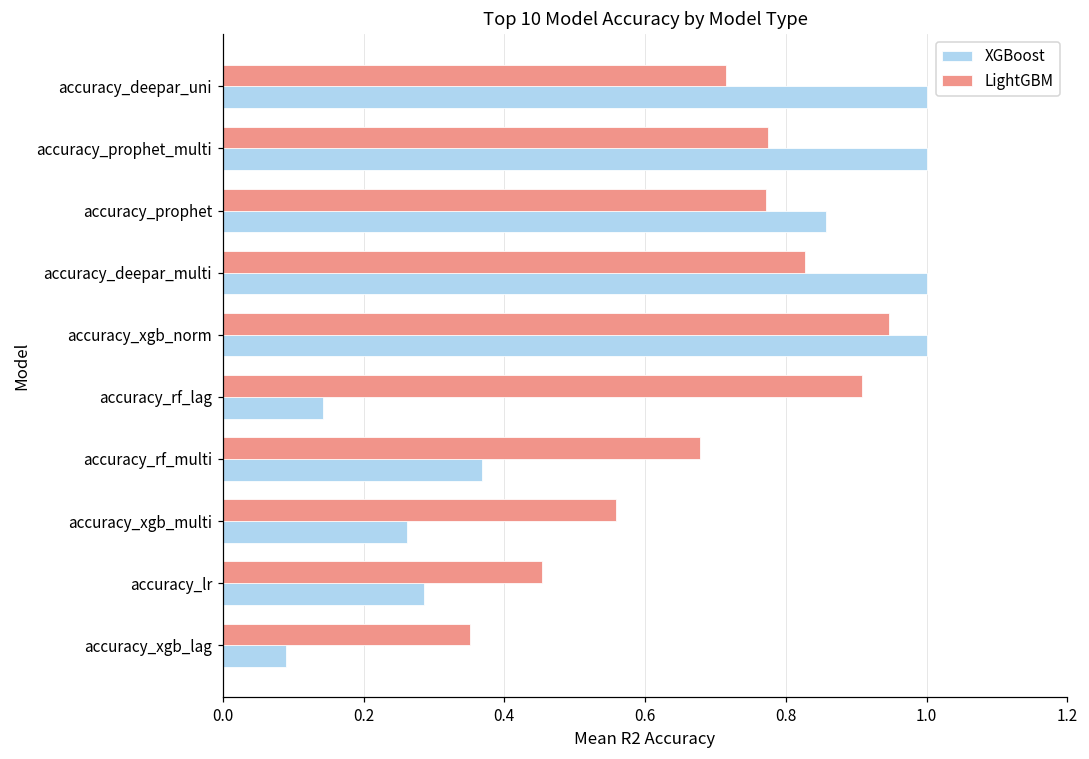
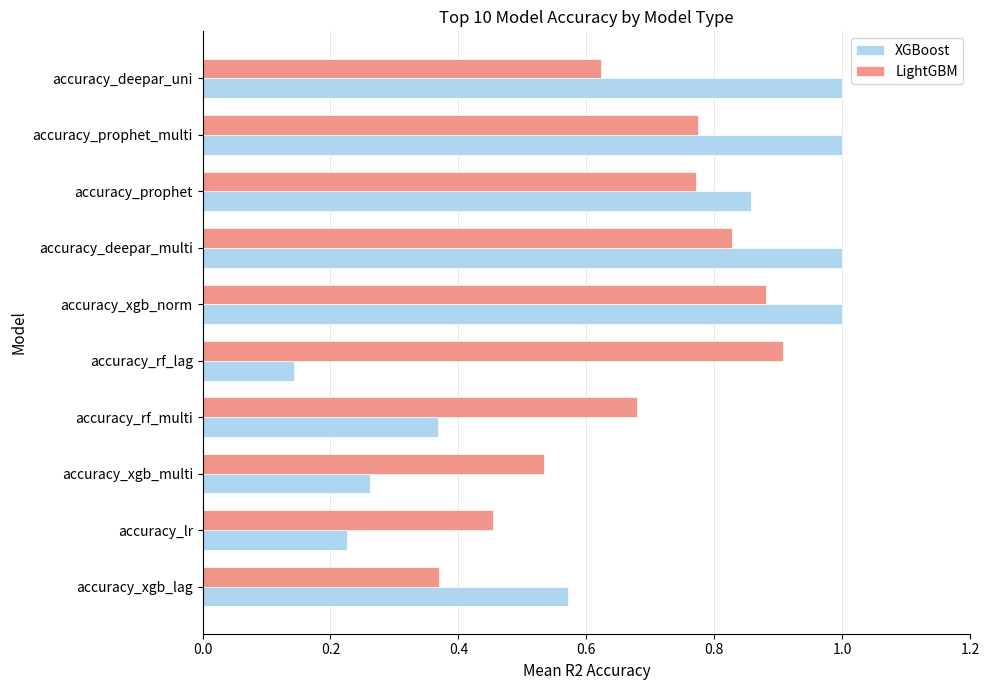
LightGBM, accuracy_deepar_uni: 0.71 -> 0.62
LightGBM, accuracy_xgb_norm: 0.95 -> 0.88
LightGBM, accuracy_xgb_multi: 0.56 -> 0.53
XGBoost, accuracy_lr: 0.29 -> 0.23
LightGBM, accuracy_xgb_lag: 0.35 -> 0.37
XGBoost, accuracy_xgb_lag: 0.09 -> 0.57
